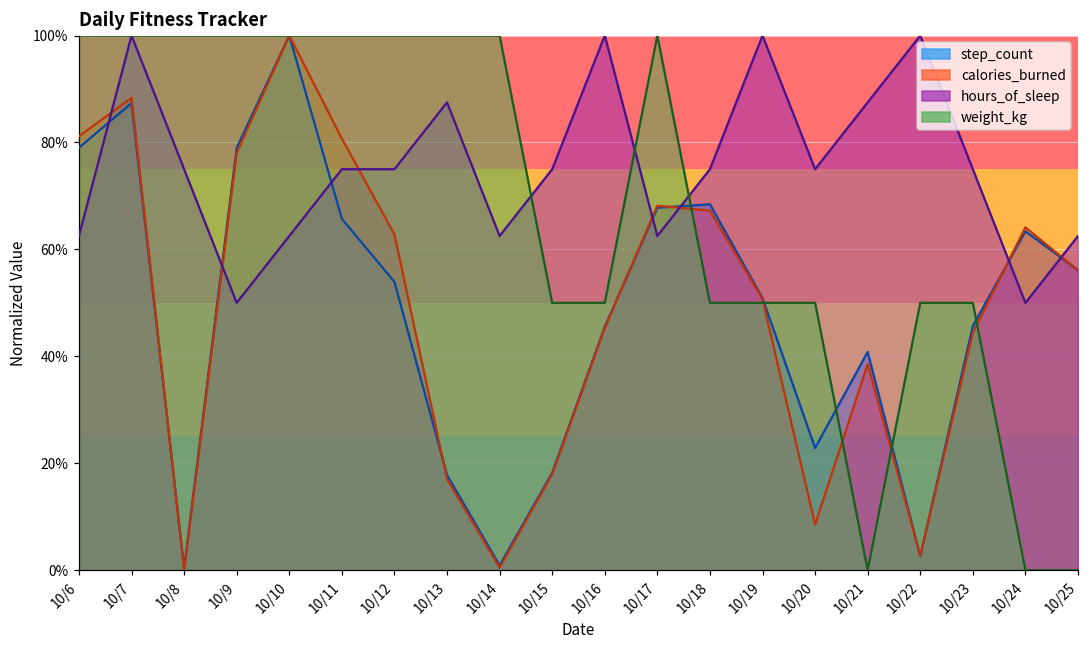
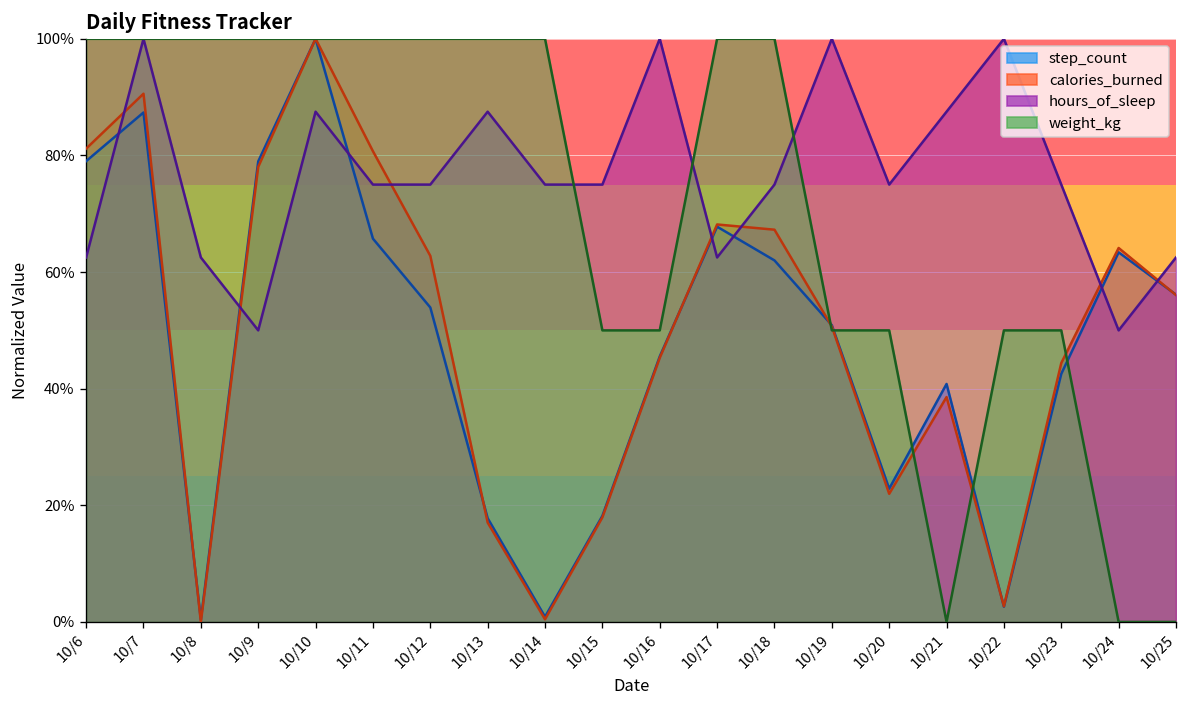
calories_burned, 10/7: 88% -> 91%
hours_of_sleep, 10/8: 75% -> 63%
hours_of_sleep, 10/10: 63% -> 88%
hours_of_sleep, 10/14: 63% -> 75%
step_count, 10/18: 68% -> 62%
weight_kg, 10/18: 50% -> 100%
calories_burned, 10/20: 9% -> 22%
step_count, 10/23: 46% -> 43%
